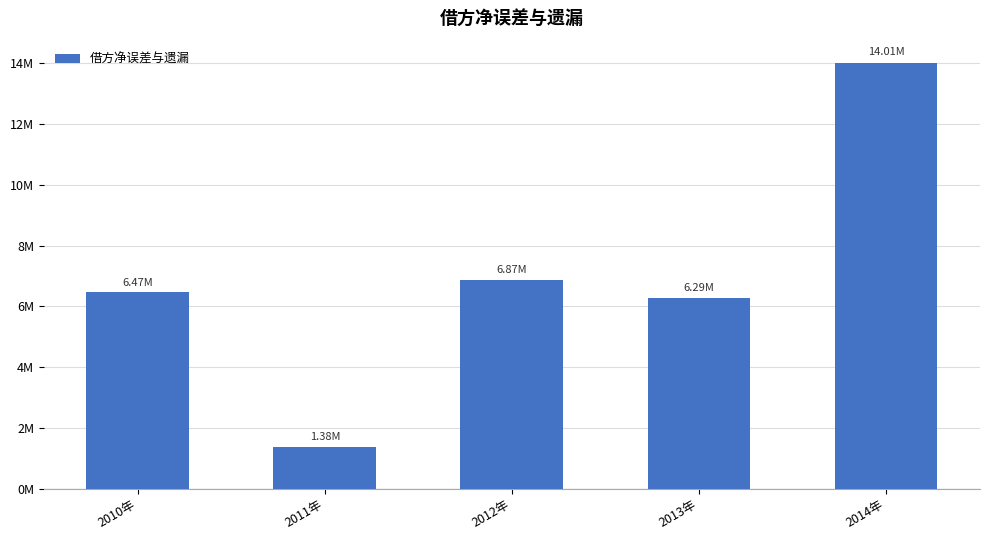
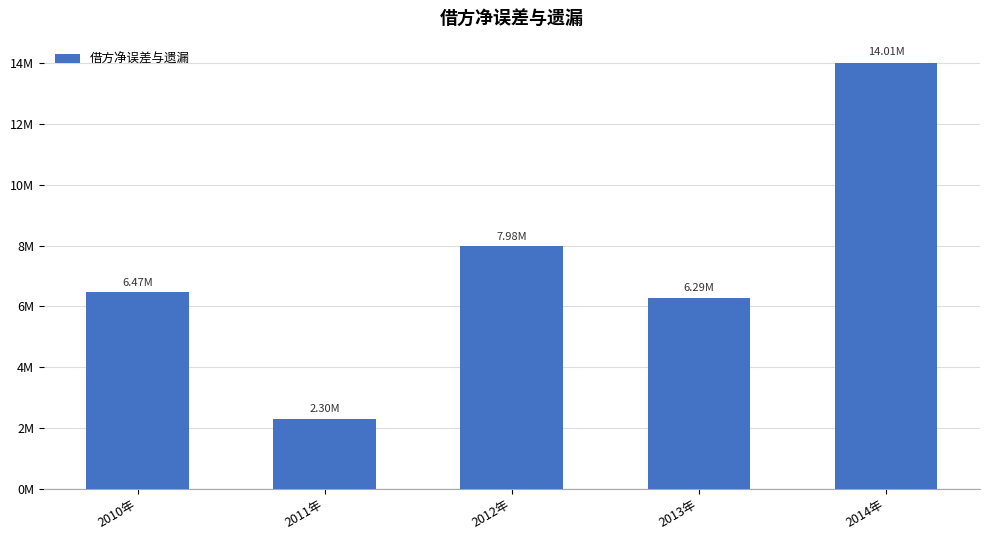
2011年: 1.38M -> 2.30M
2012年: 6.87M -> 7.98M
